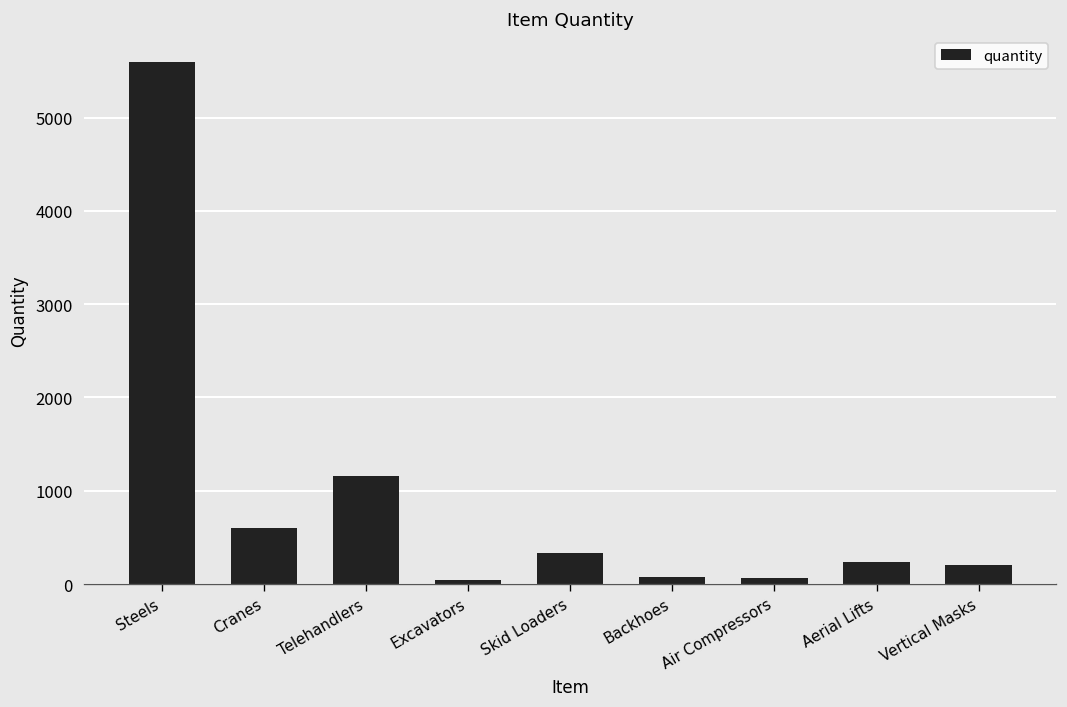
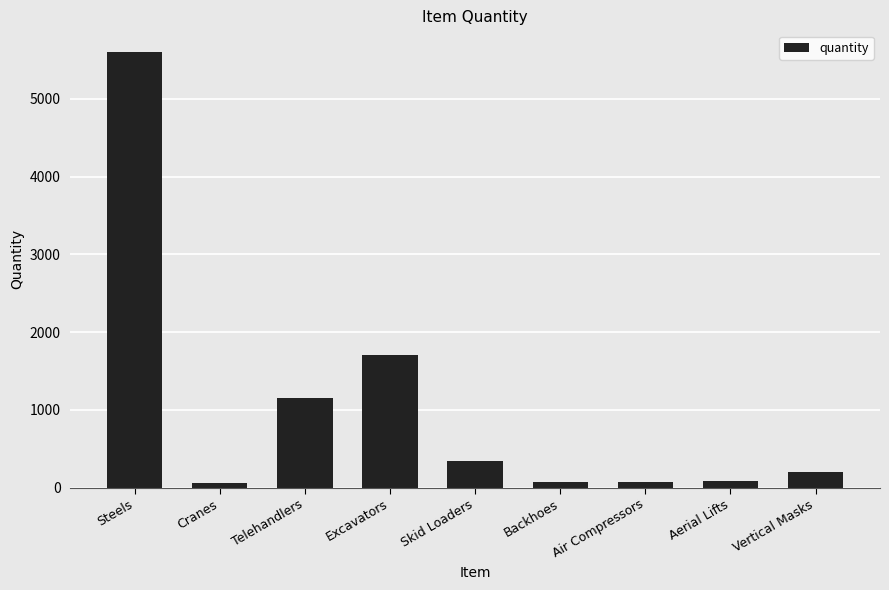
Cranes: 600 -> 100
Excavators: 0 -> 1700
Aerial Lifts: 200 -> 100
